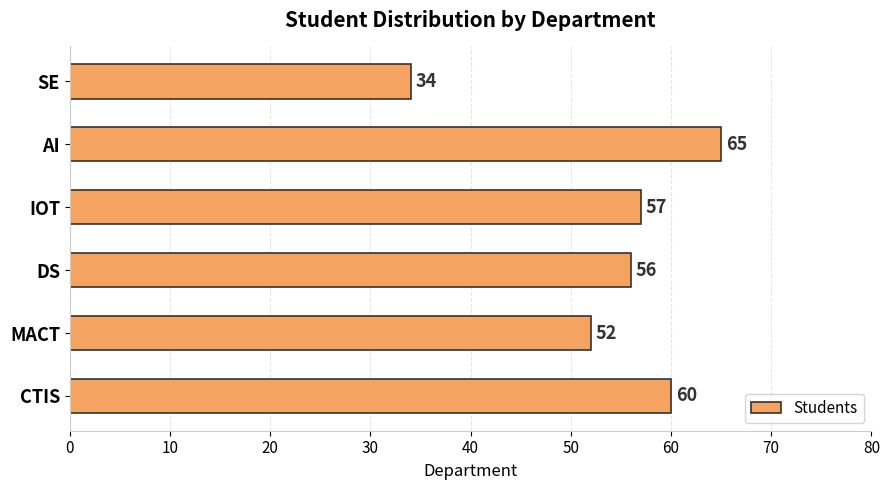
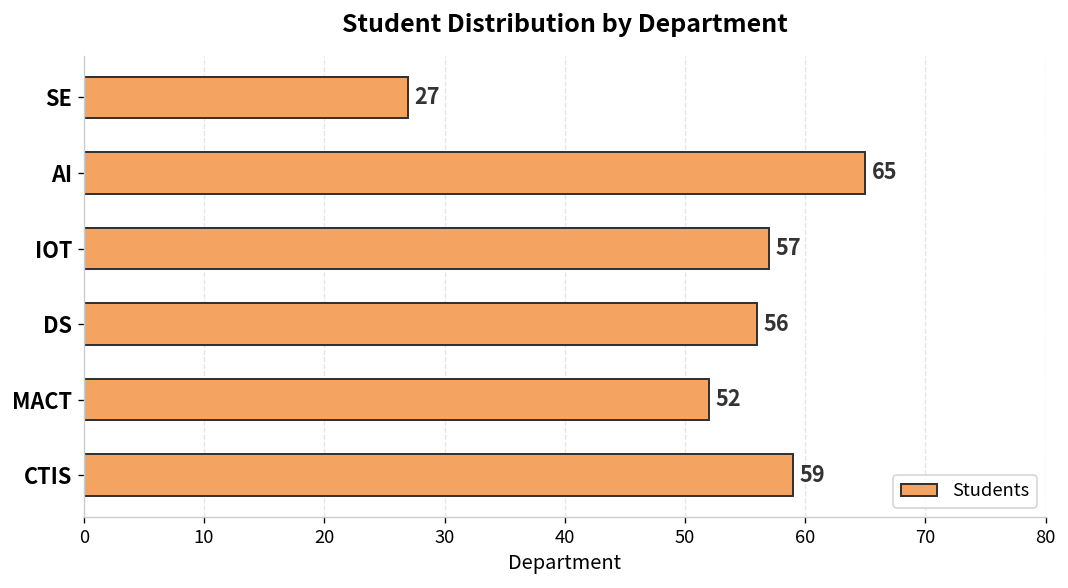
SE: 34 -> 27
CTIS: 60 -> 59
